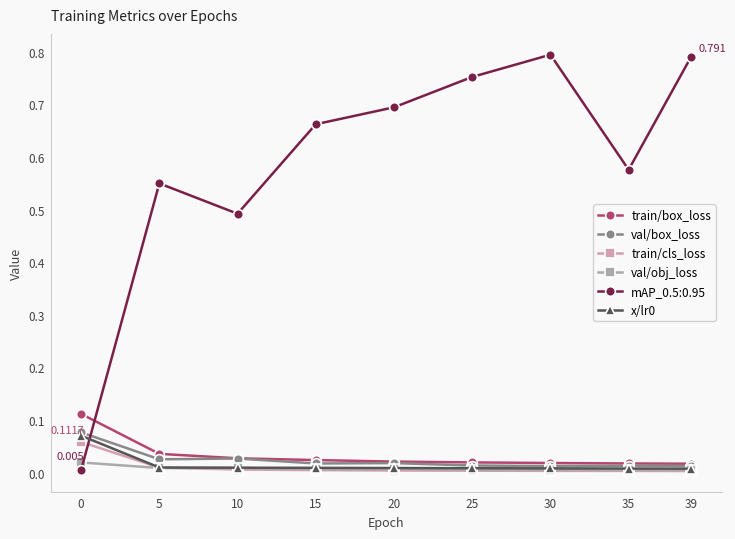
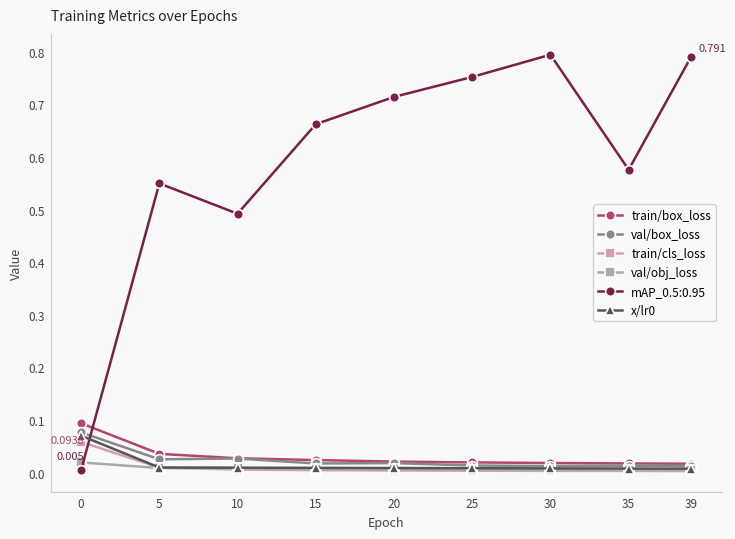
train/box_loss, 0: 0.1117 -> 0.0938
mAP_0.5:0.95, 20: 0.69 -> 0.71
